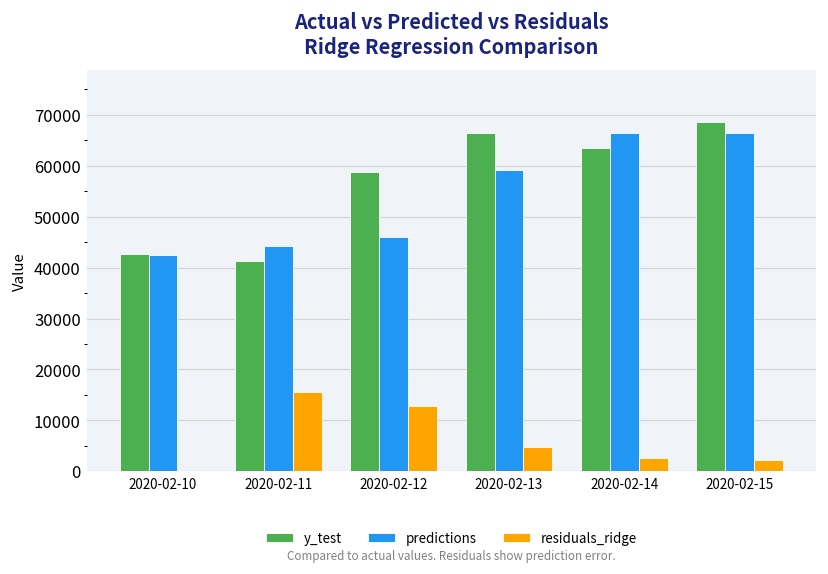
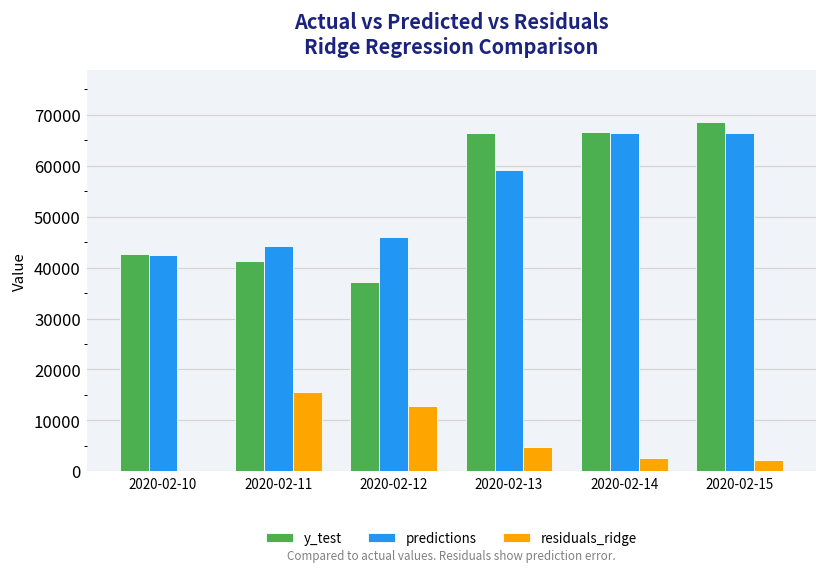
y_test, 2020-02-12: 59000 -> 37000
y_test, 2020-02-14: 63000 -> 67000
